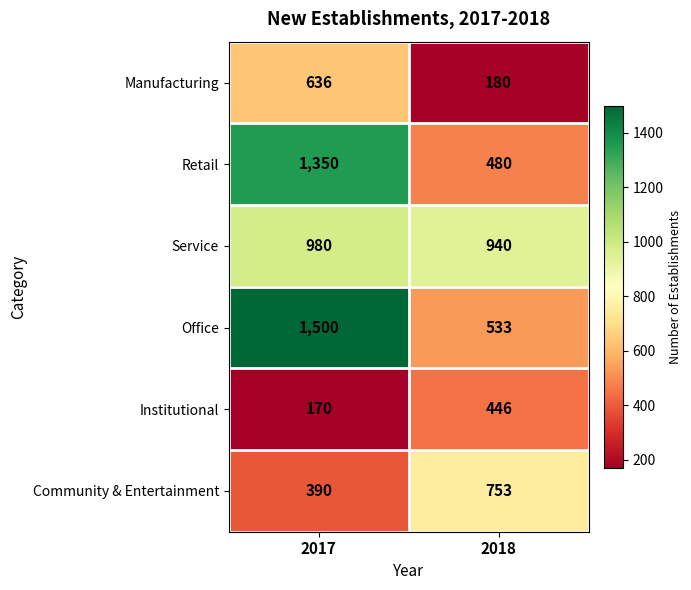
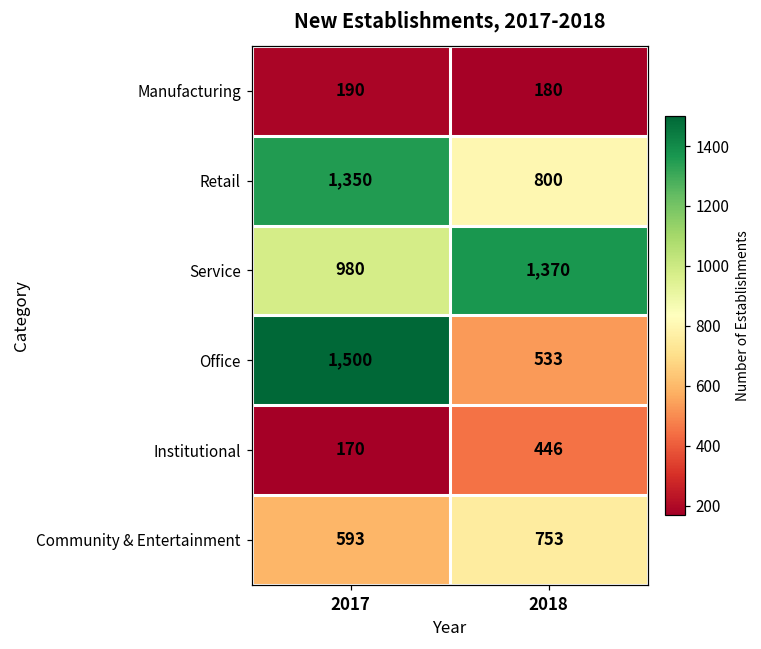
Manufacturing, 2017: 636 -> 190
Retail, 2018: 480 -> 800
Service, 2018: 940 -> 1,370
Community & Entertainment, 2017: 390 -> 593
